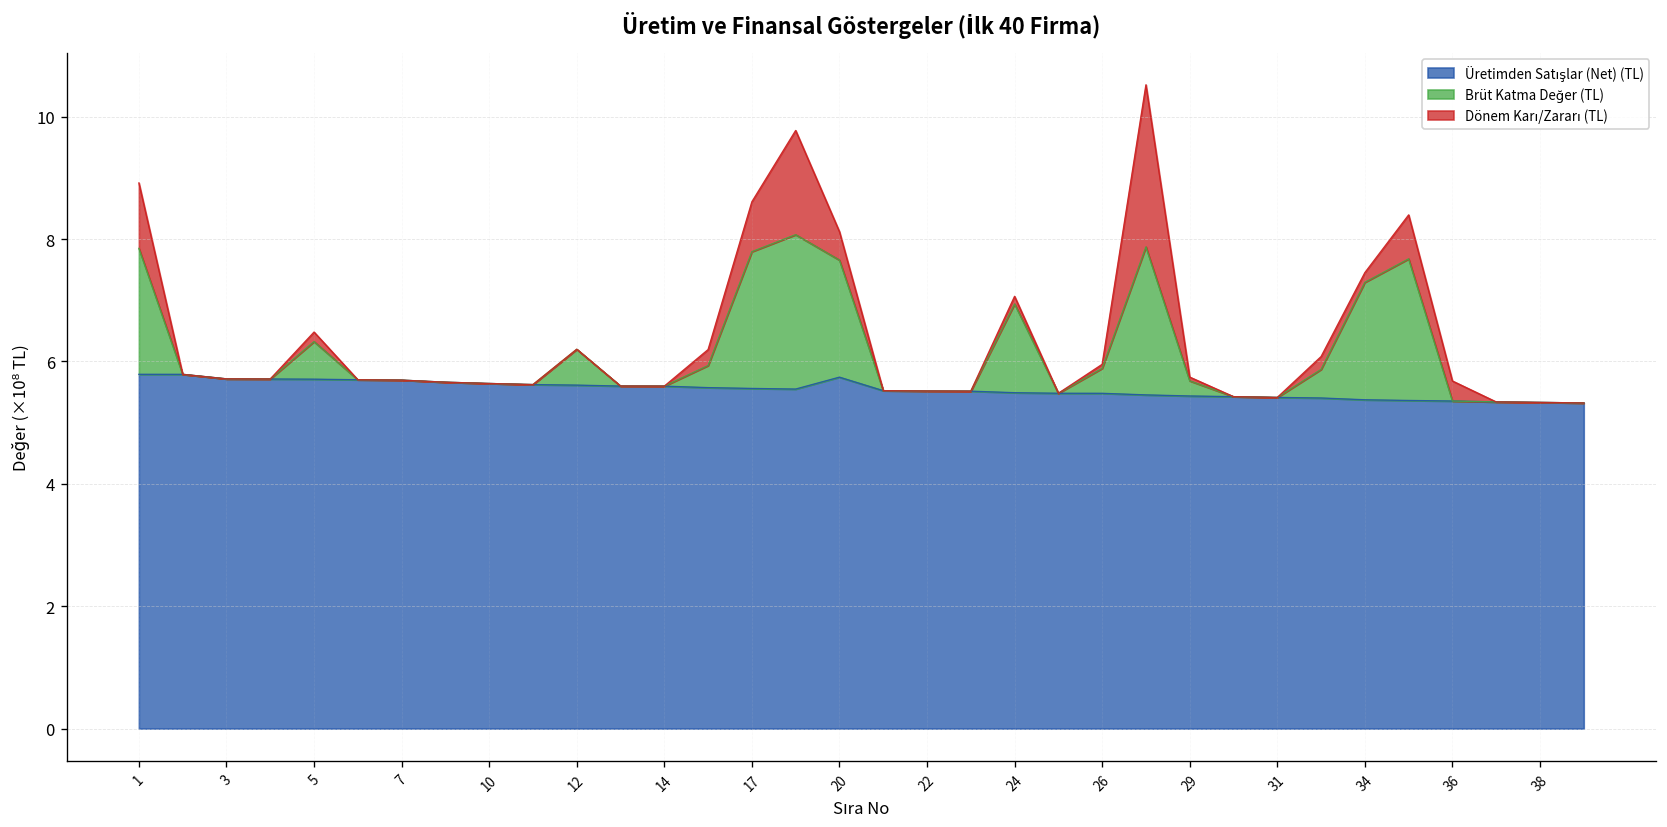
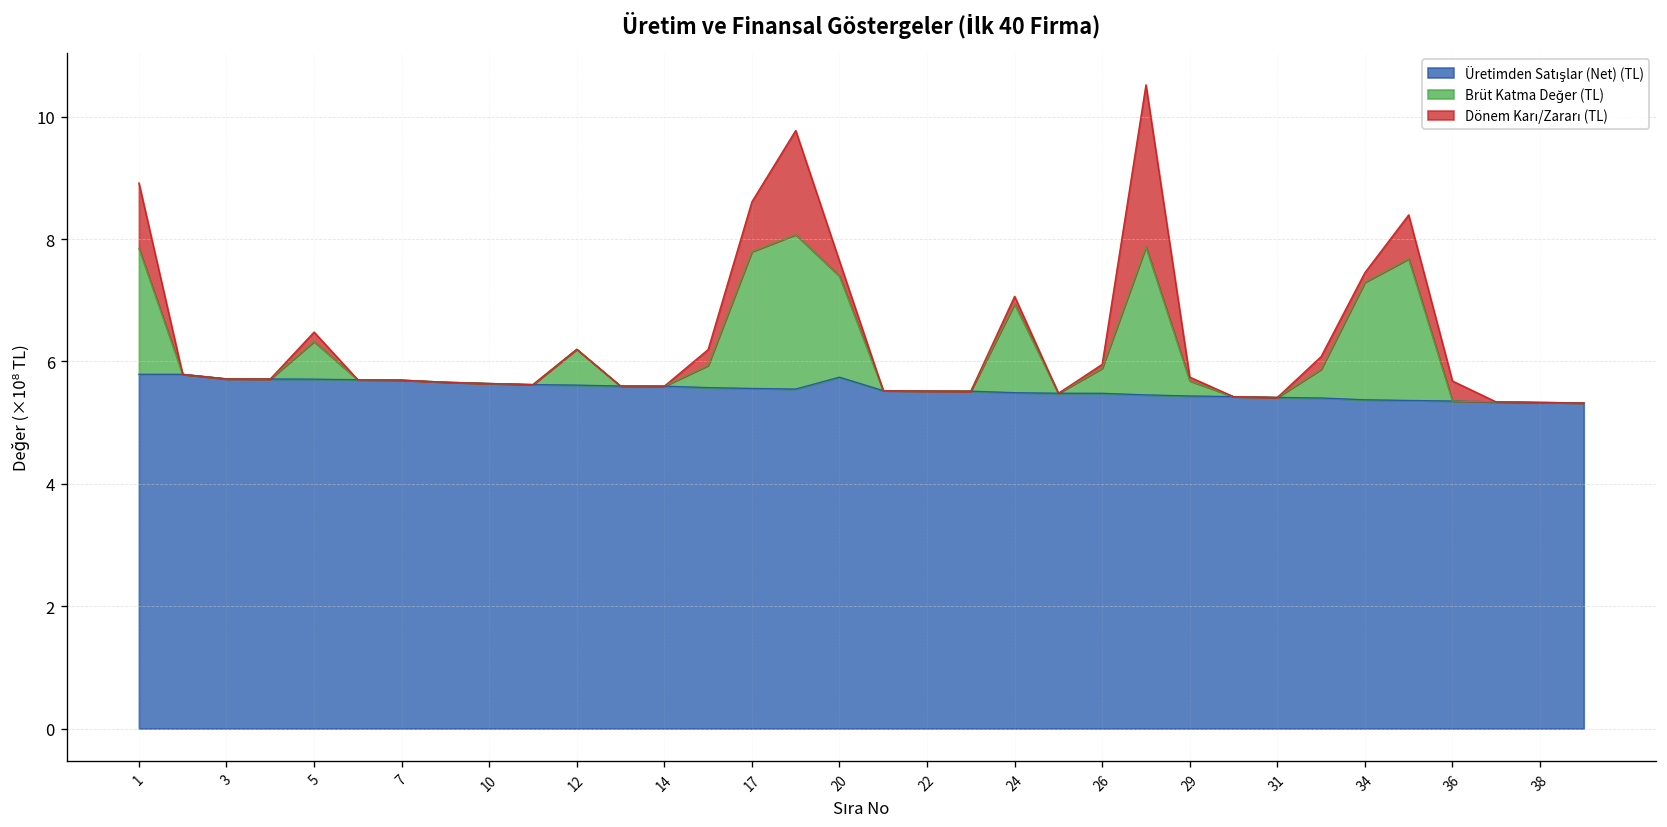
Brüt Katma Değer (TL), 20: 1.9 -> 1.7
Dönem Karı/Zararı (TL), 20: 0.5 -> 0.2
